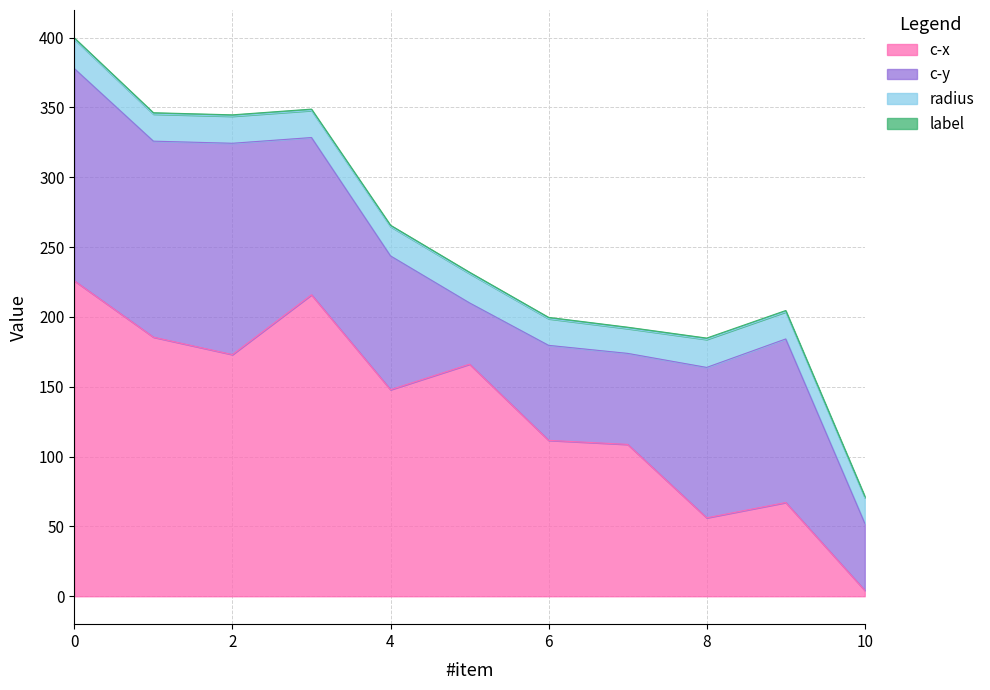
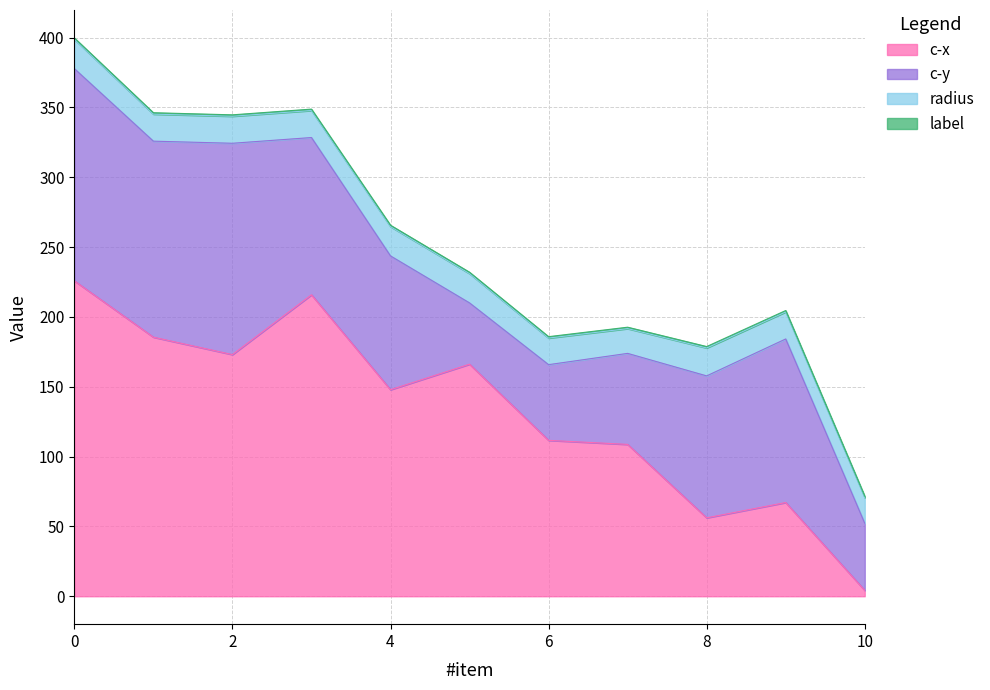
c-y, 6: 68 -> 54
c-y, 8: 108 -> 102
